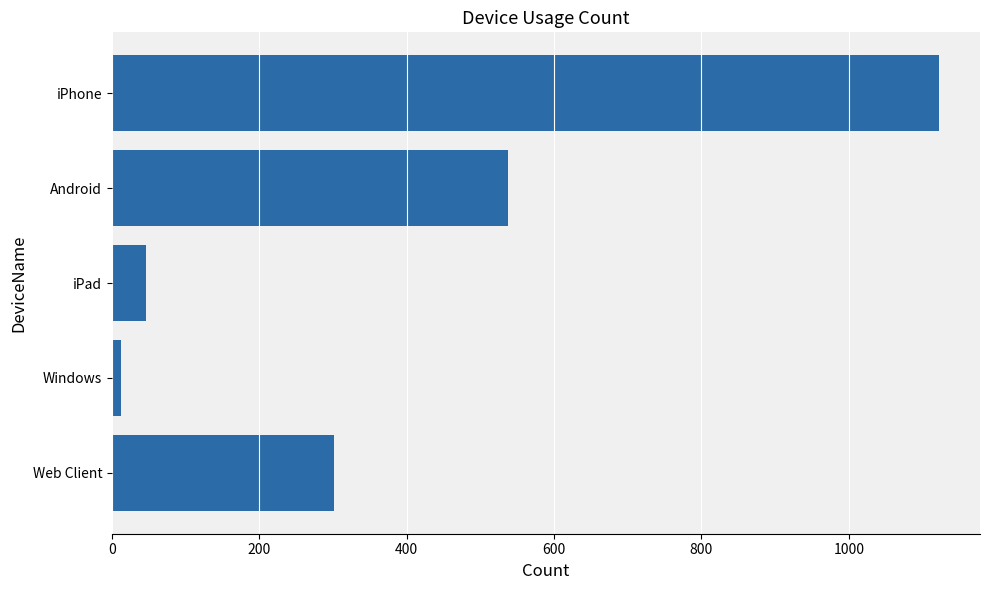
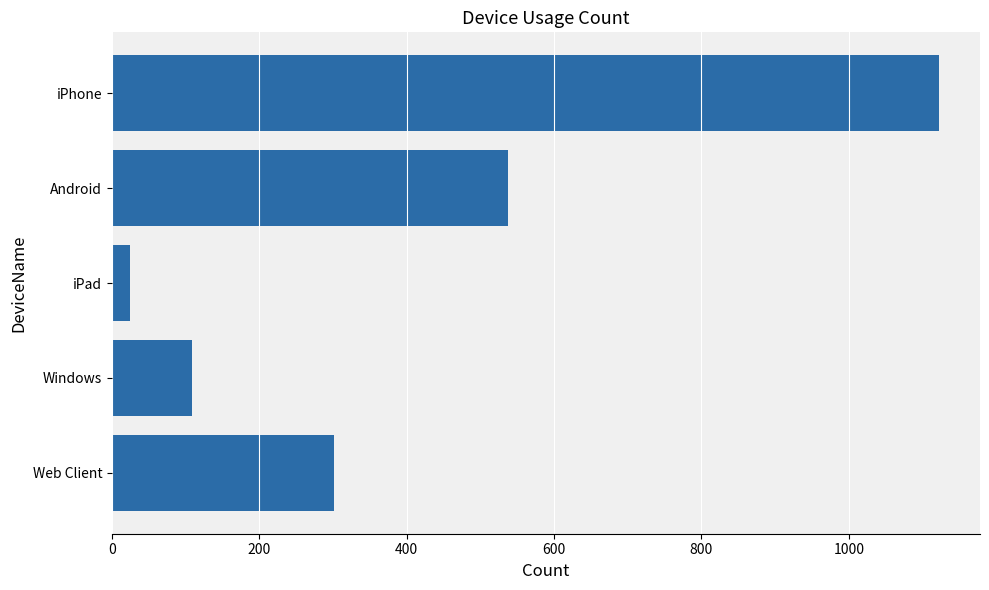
iPad: 50 -> 20
Windows: 10 -> 110
